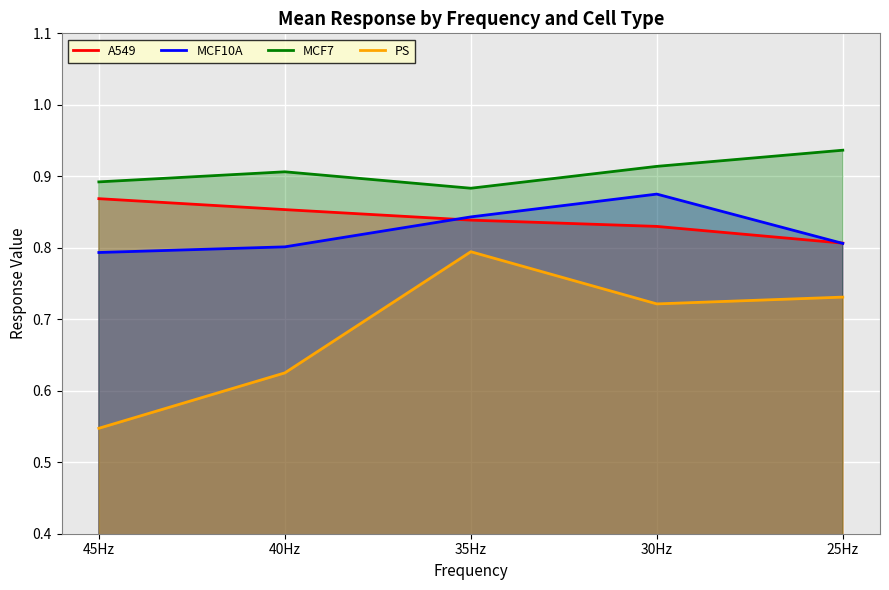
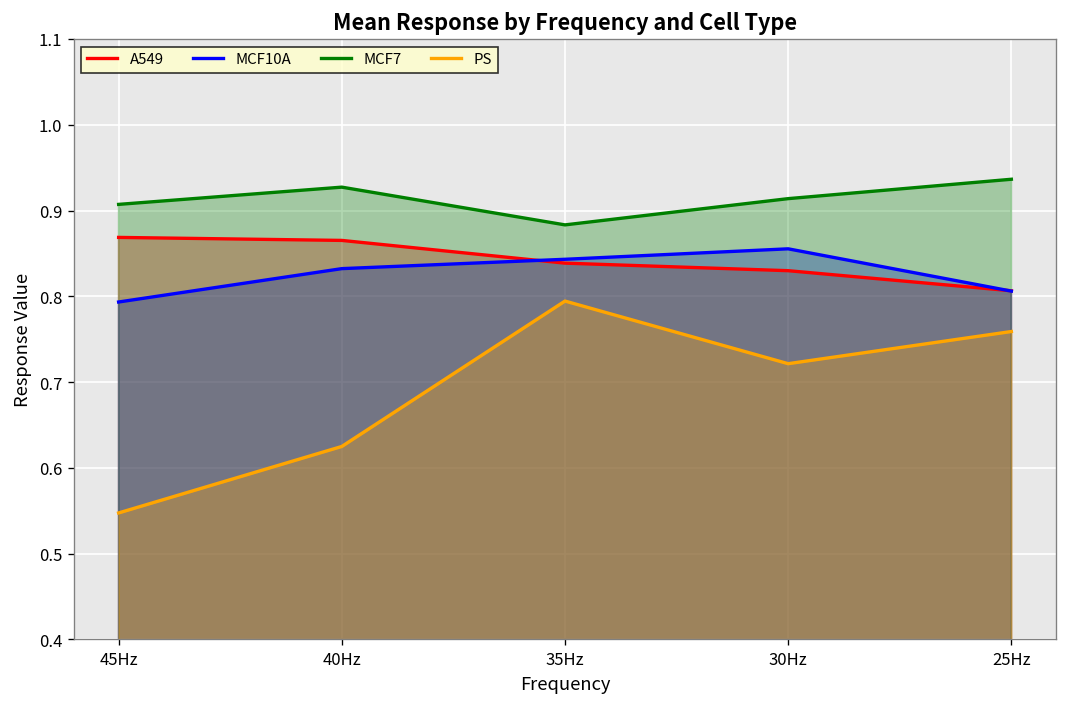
MCF7, 45Hz: 0.89 -> 0.91
A549, 40Hz: 0.85 -> 0.87
MCF10A, 40Hz: 0.80 -> 0.83
MCF7, 40Hz: 0.91 -> 0.93
MCF10A, 30Hz: 0.88 -> 0.86
PS, 25Hz: 0.73 -> 0.76
